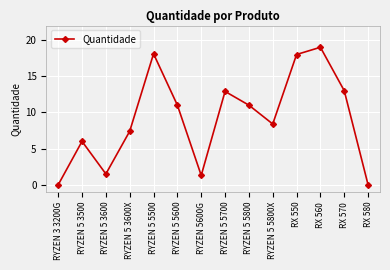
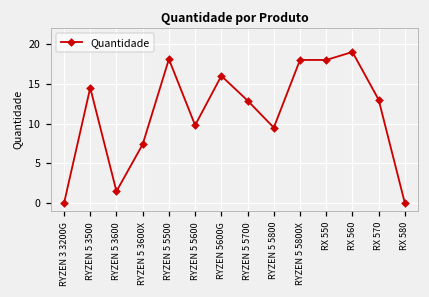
RYZEN 5 3500: 6 -> 15
RYZEN 5 5600: 11 -> 10
RYZEN 5600G: 1 -> 16
RYZEN 5 5800: 11 -> 10
RYZEN 5 5800X: 8 -> 18
